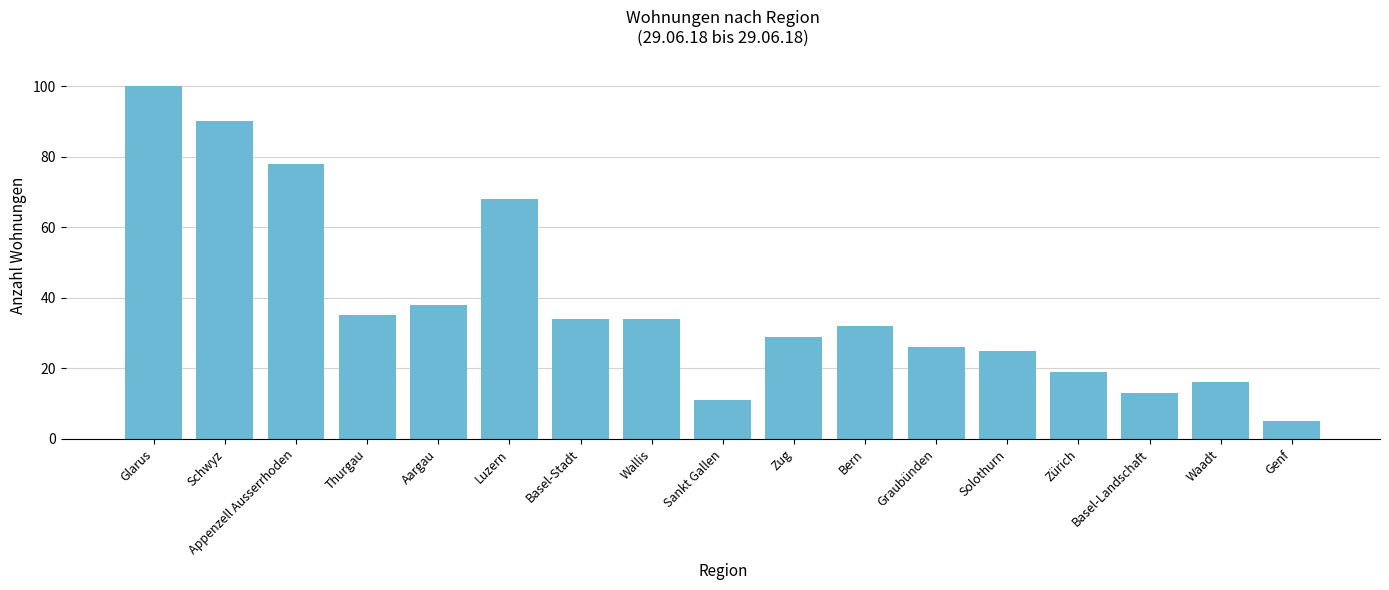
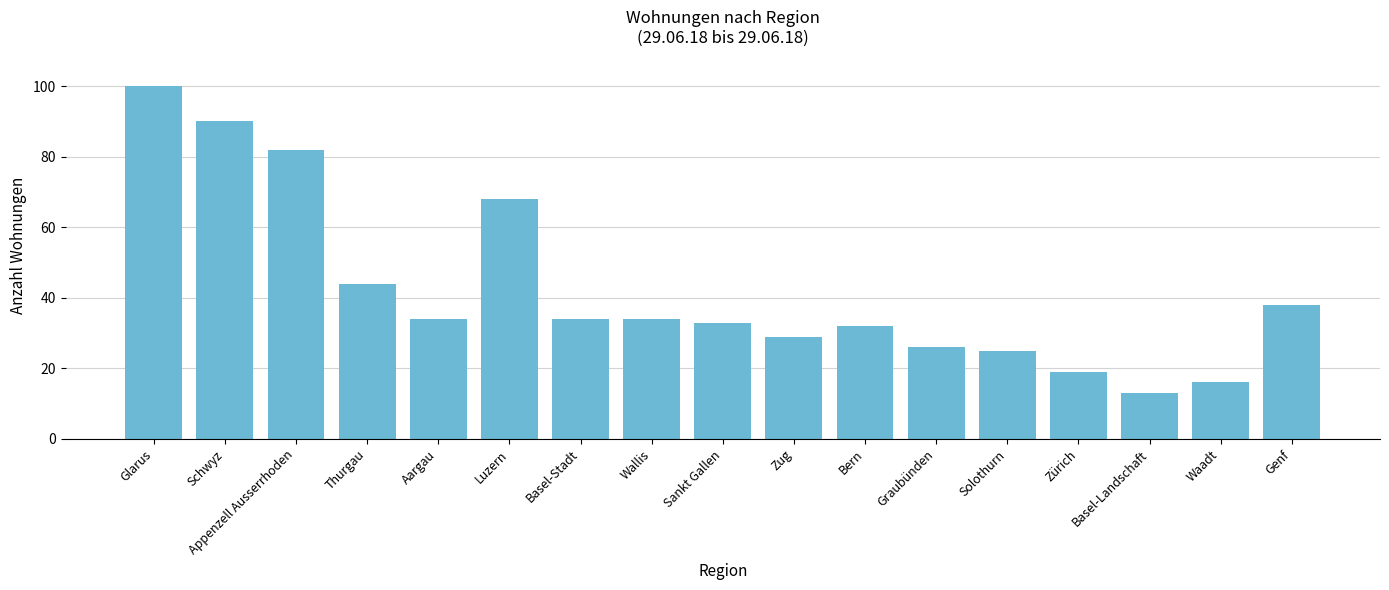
Appenzell Ausserrhoden: 78 -> 82
Thurgau: 35 -> 44
Aargau: 38 -> 34
Sankt Gallen: 11 -> 33
Genf: 5 -> 38
